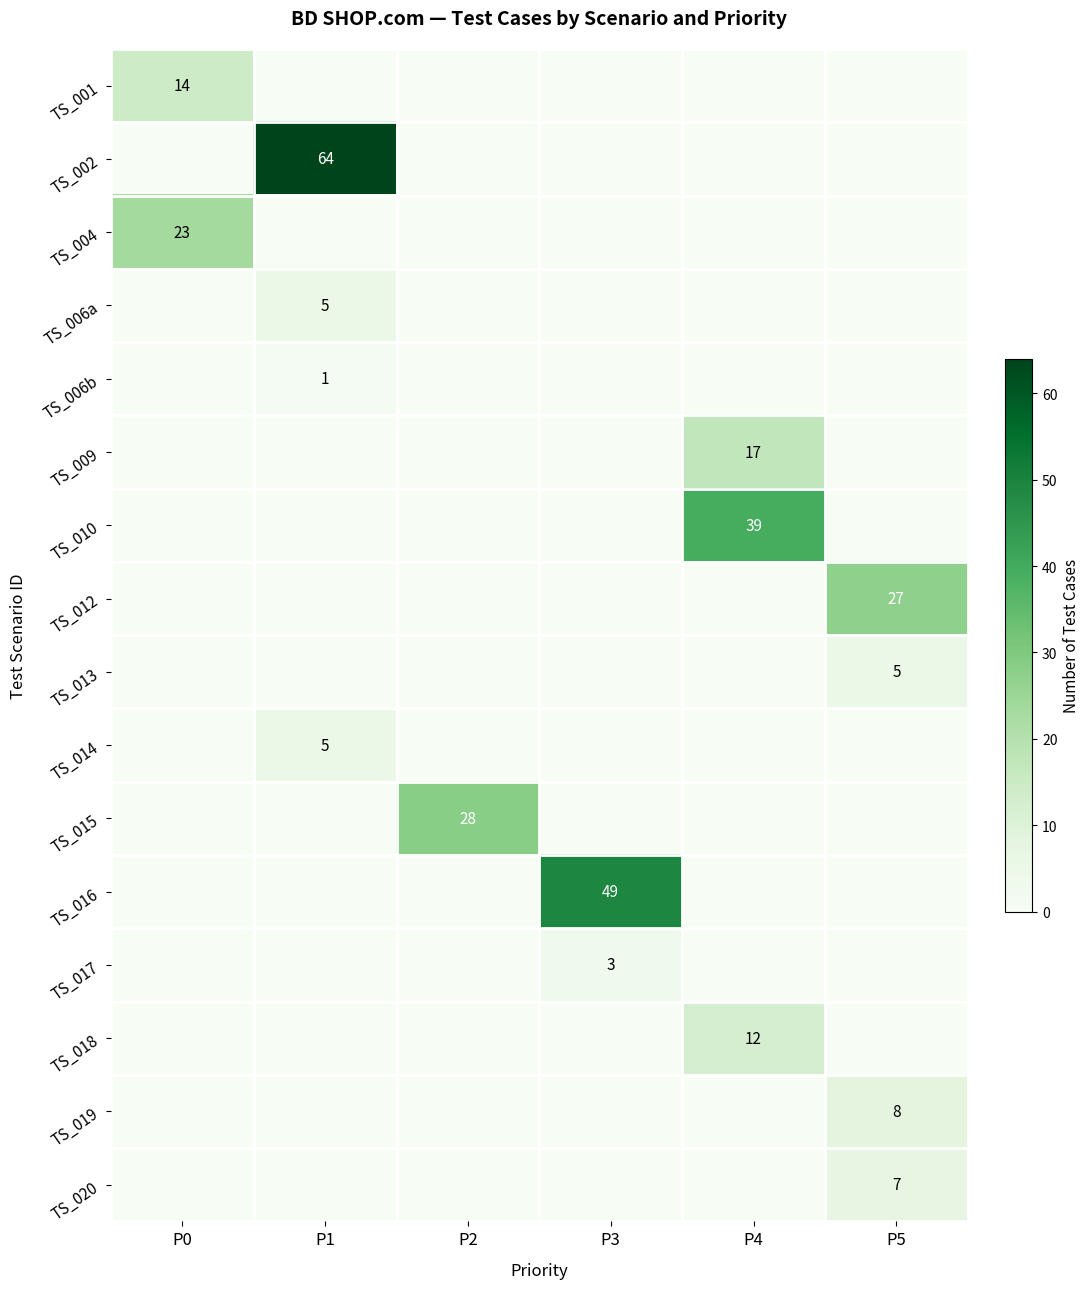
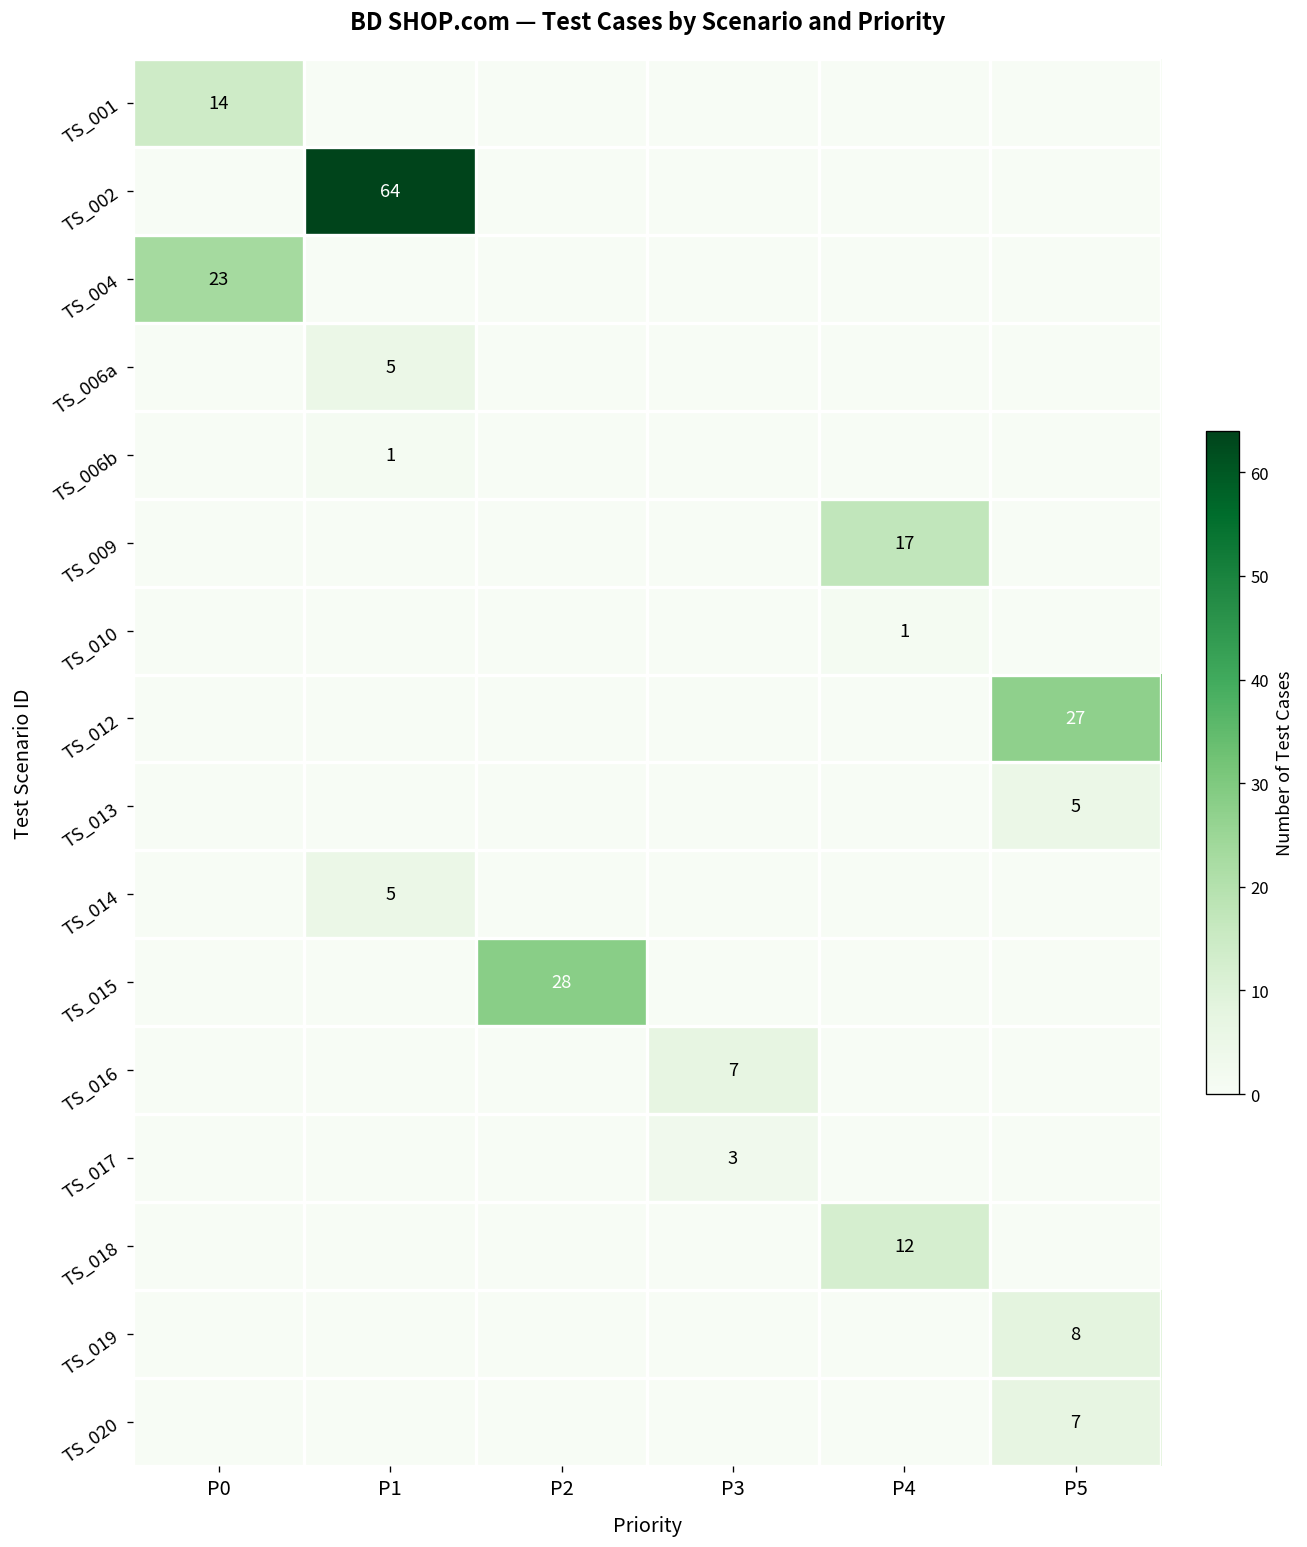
TS_010, P4: 39 -> 1
TS_016, P3: 49 -> 7
